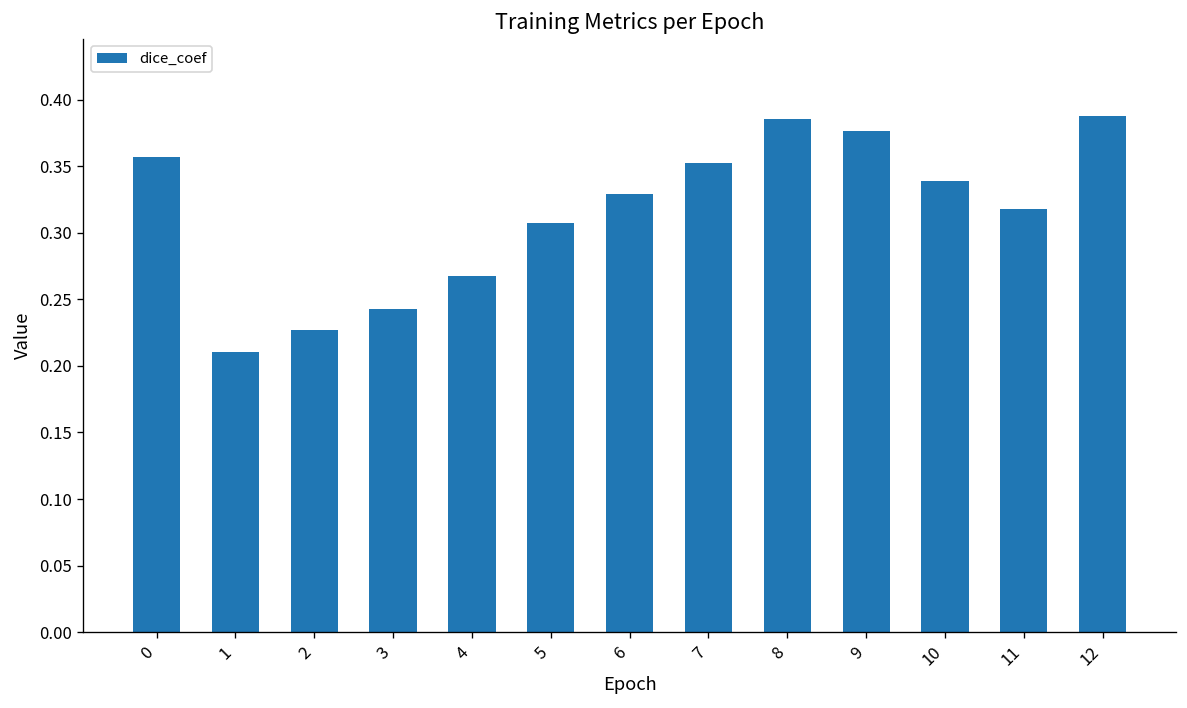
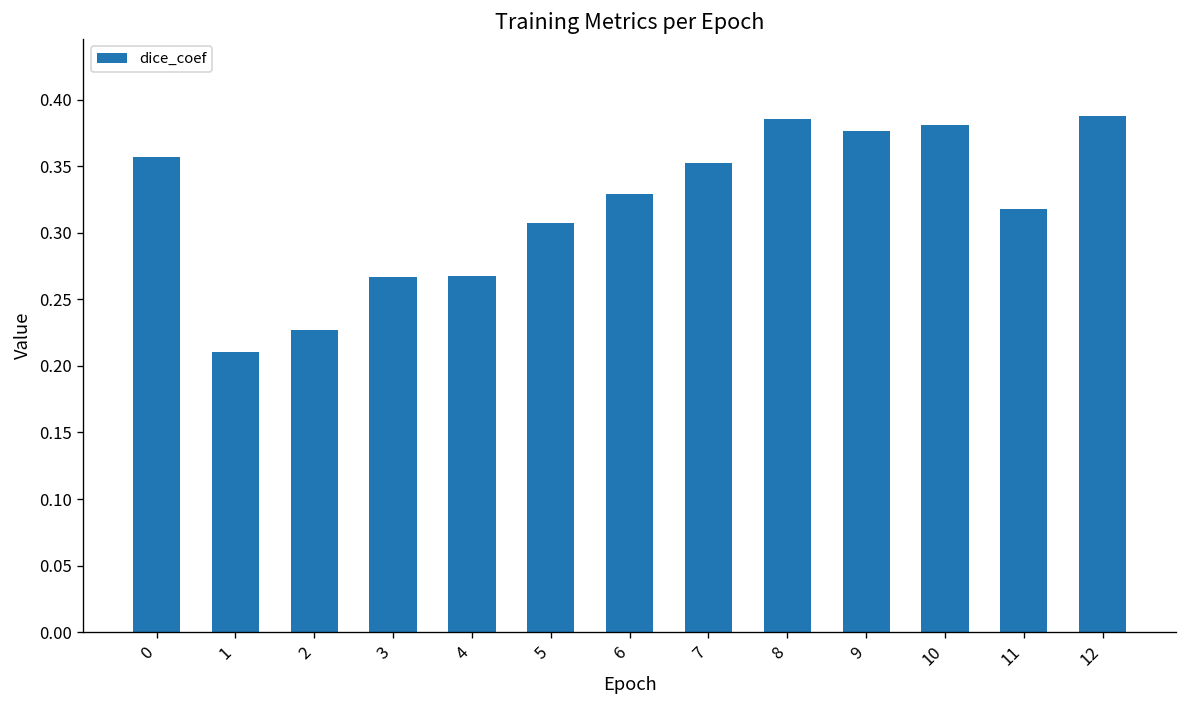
3: 0.243 -> 0.267
10: 0.339 -> 0.381
